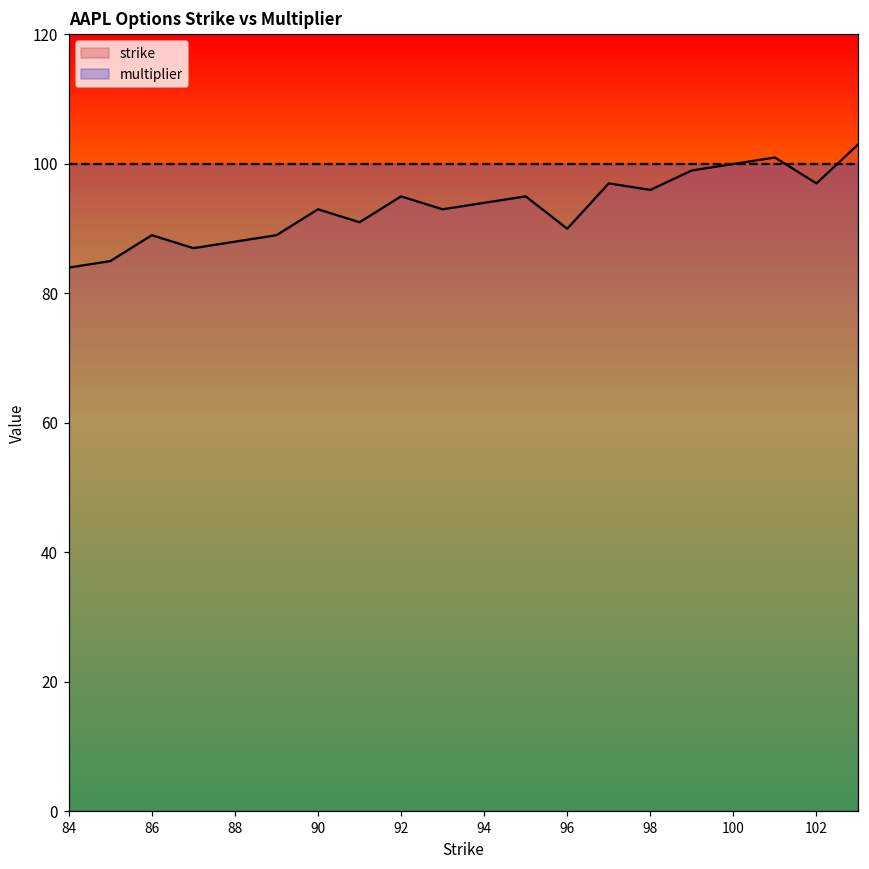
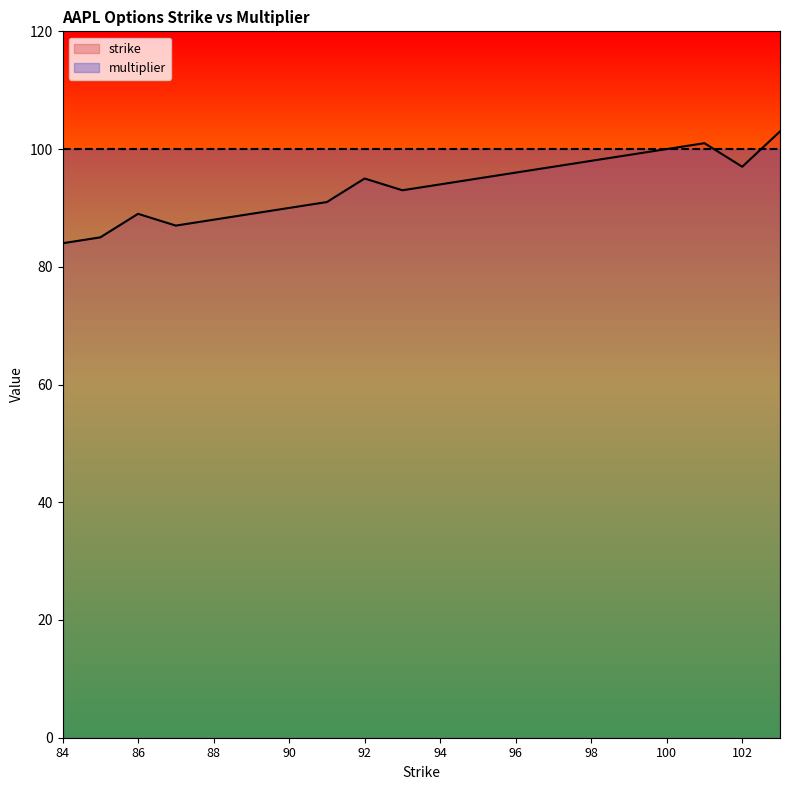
strike, 90: 93 -> 90
strike, 96: 90 -> 96
strike, 98: 96 -> 98
